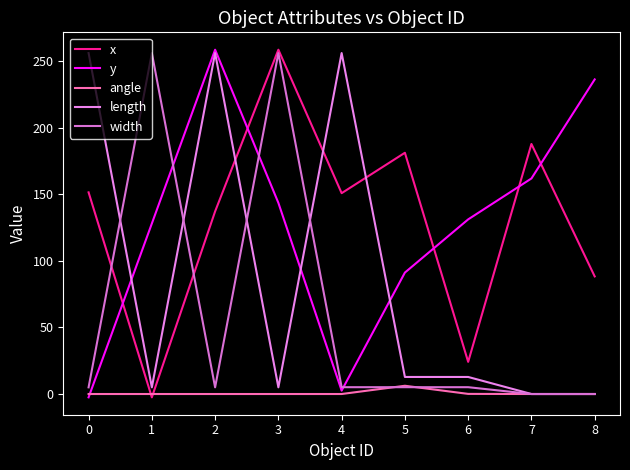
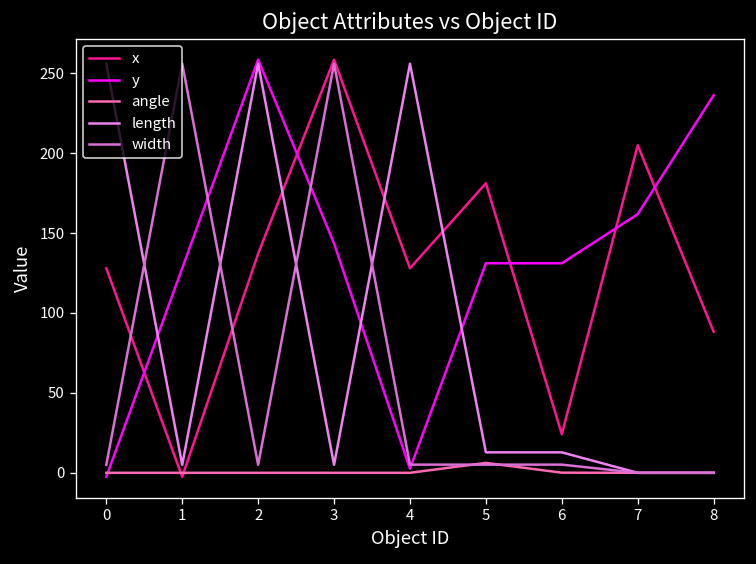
x, 0: 151 -> 128
x, 4: 151 -> 128
y, 5: 91 -> 131
x, 7: 188 -> 205
